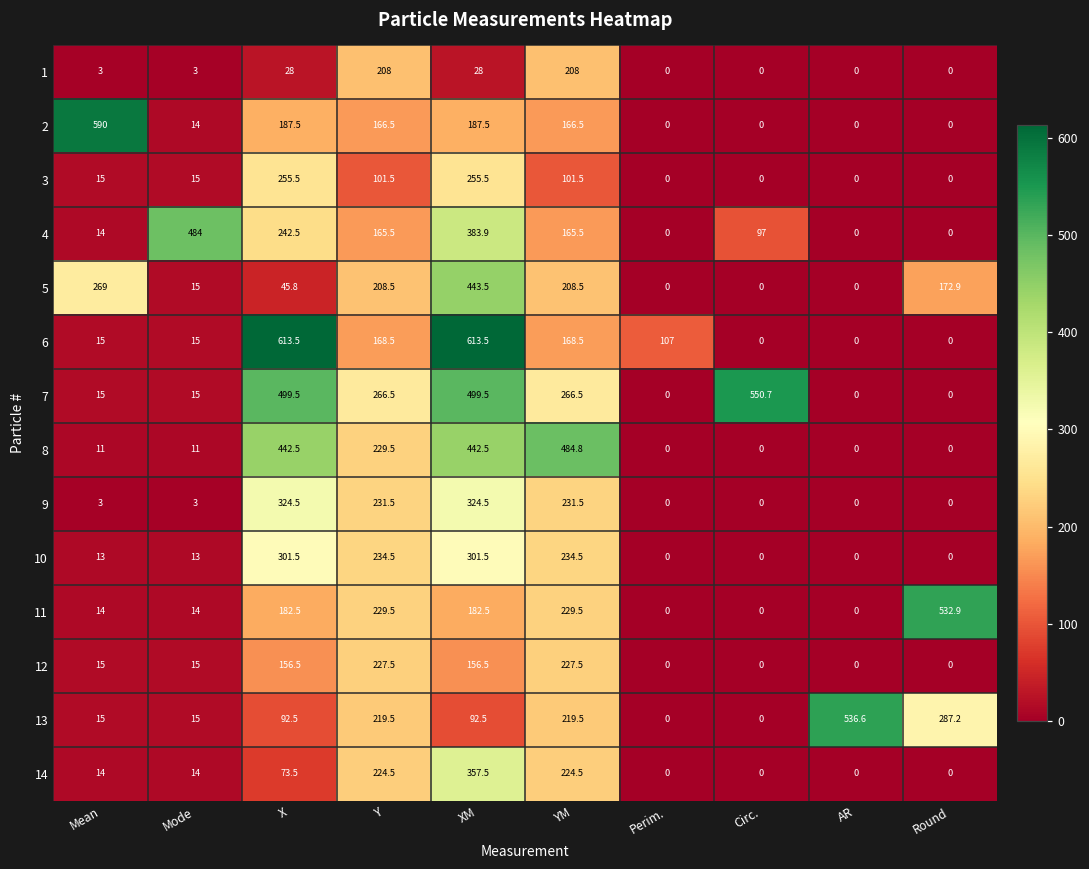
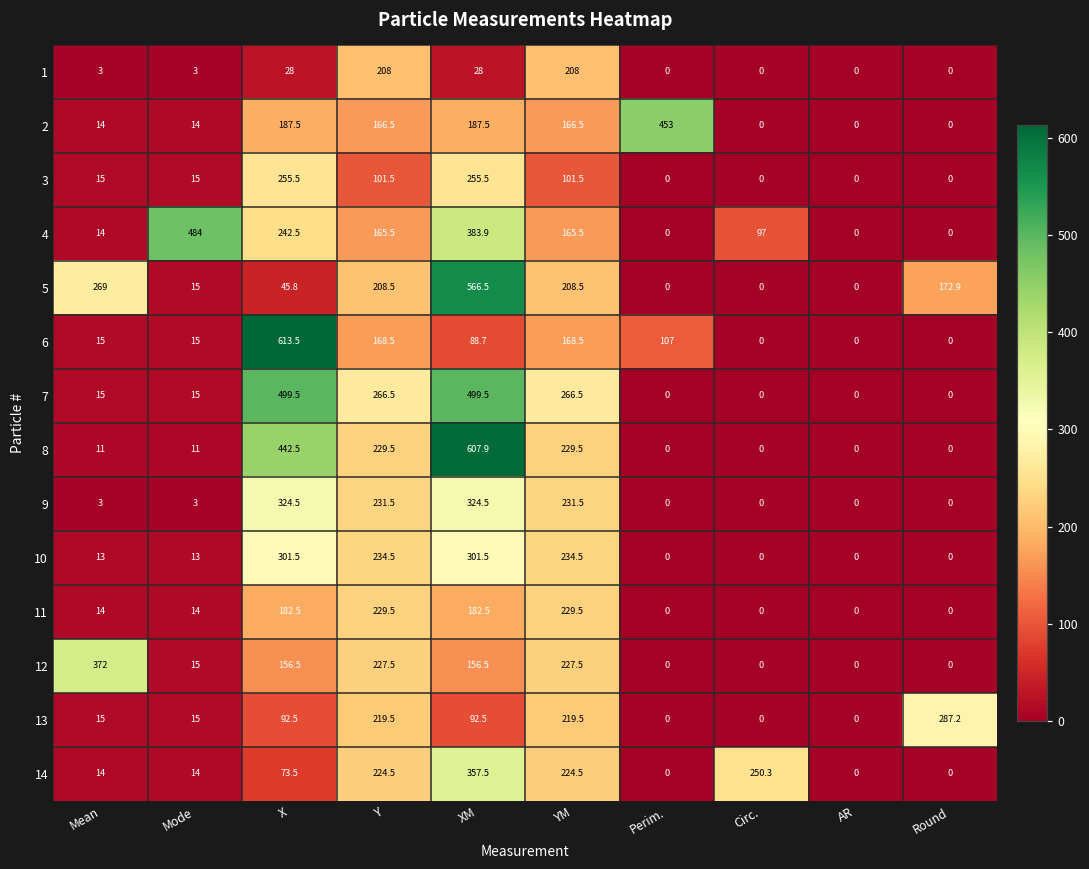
2, Mean: 590 -> 14
2, Perim.: 0 -> 453
5, XM: 443.5 -> 566.5
6, XM: 613.5 -> 88.7
7, Circ.: 550.7 -> 0
8, XM: 442.5 -> 607.9
8, YM: 484.8 -> 229.5
11, Round: 532.9 -> 0
12, Mean: 15 -> 372
13, AR: 536.6 -> 0
14, Circ.: 0 -> 250.3
